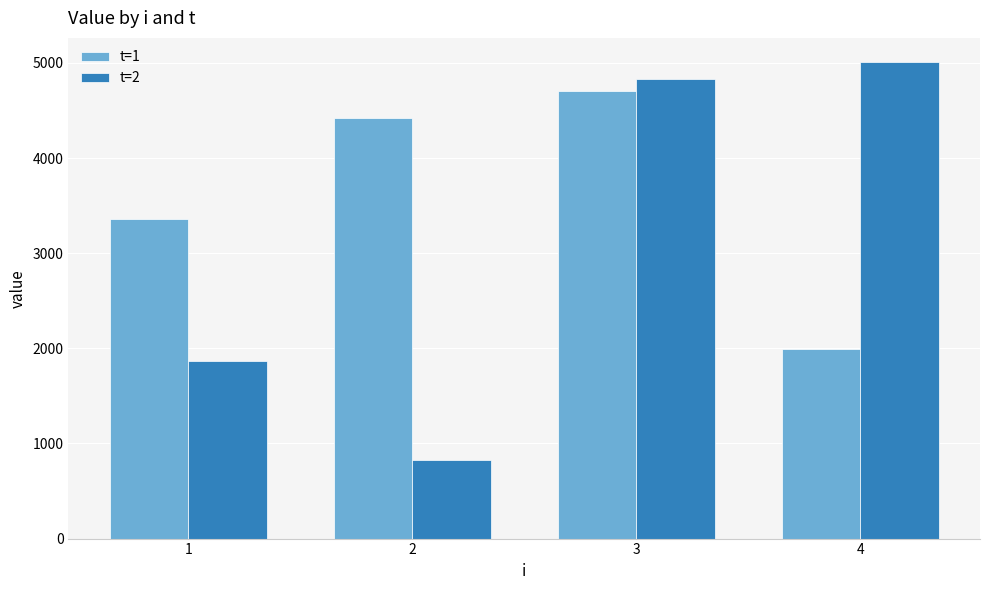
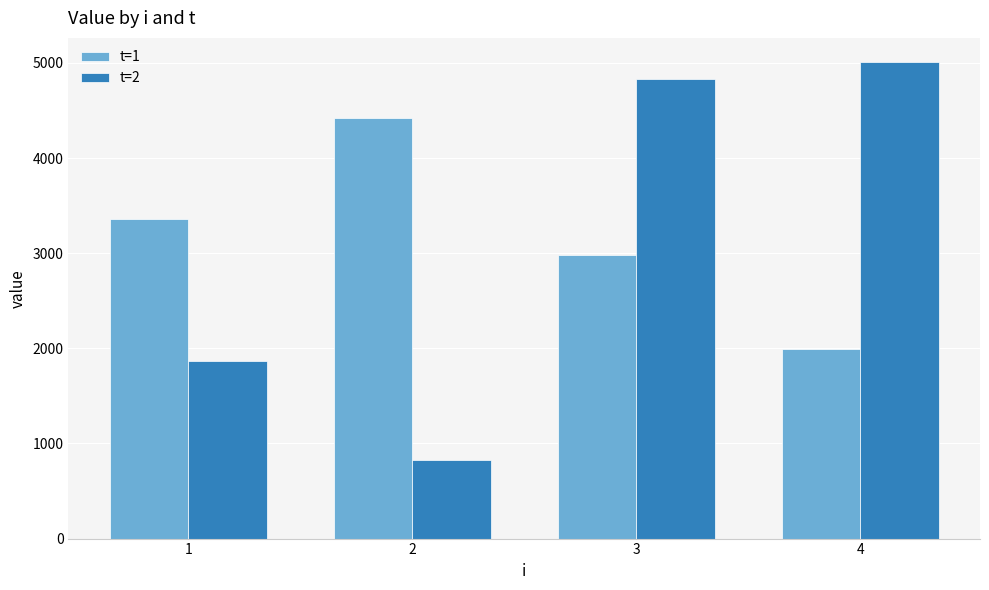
t=1, 3: 4700 -> 3000
